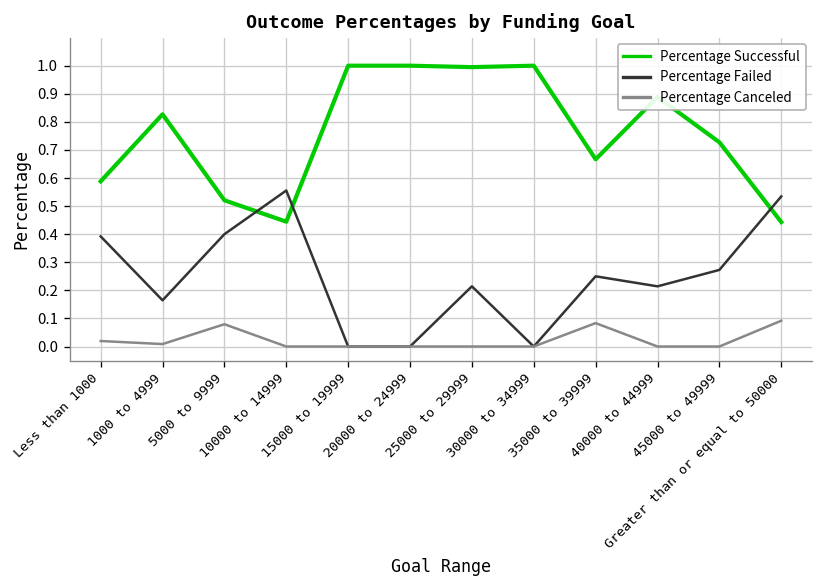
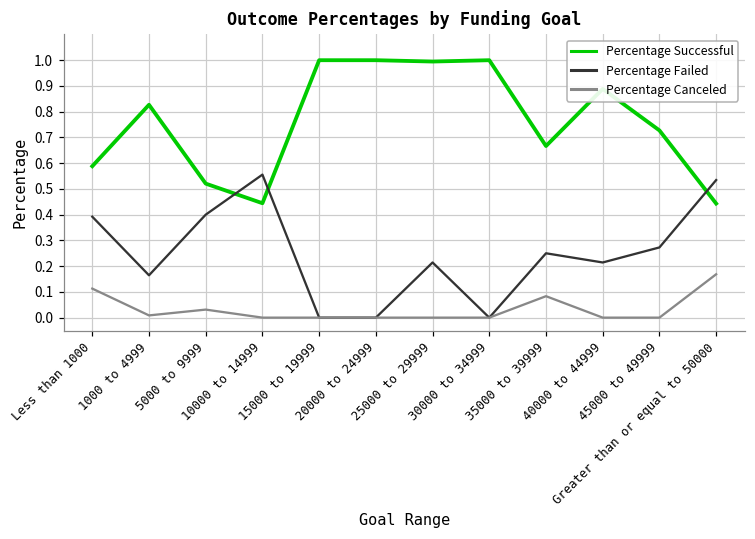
Percentage Canceled, Less than 1000: 0.02 -> 0.11
Percentage Canceled, 5000 to 9999: 0.08 -> 0.03
Percentage Canceled, Greater than or equal to 50000: 0.09 -> 0.17
